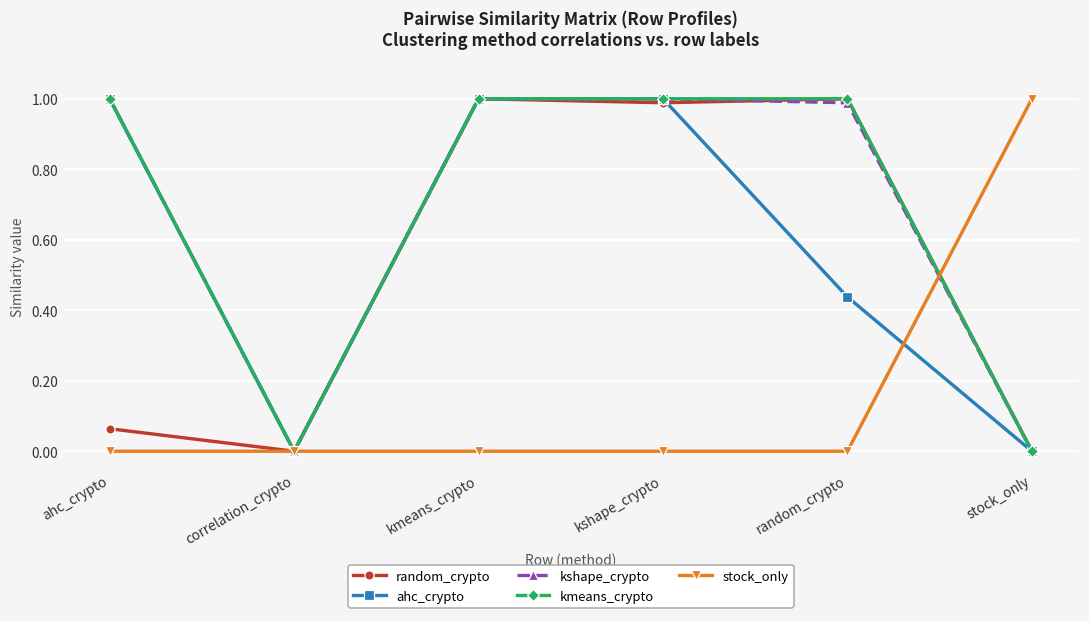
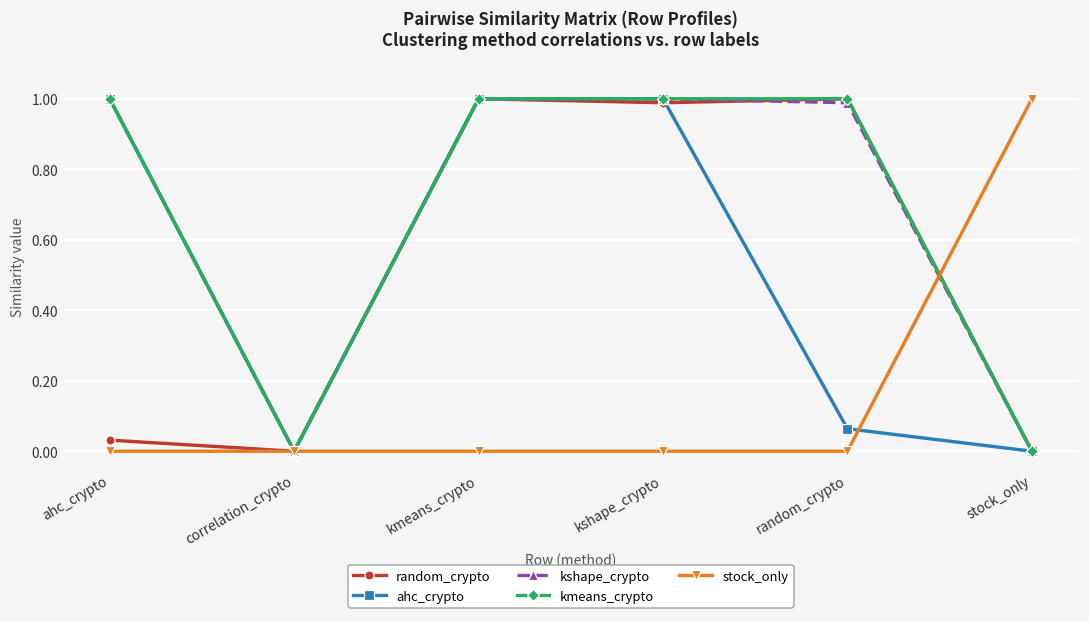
random_crypto, ahc_crypto: 0.06 -> 0.03
ahc_crypto, random_crypto: 0.44 -> 0.06
